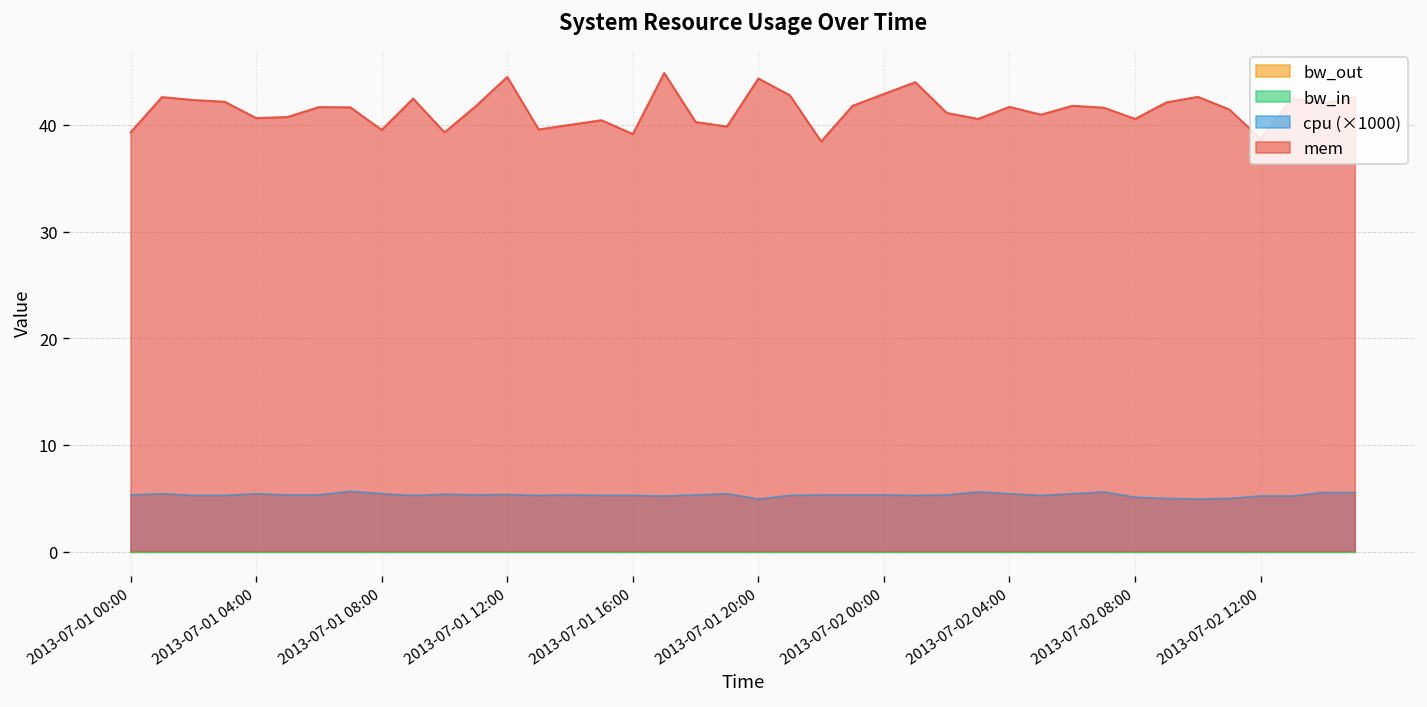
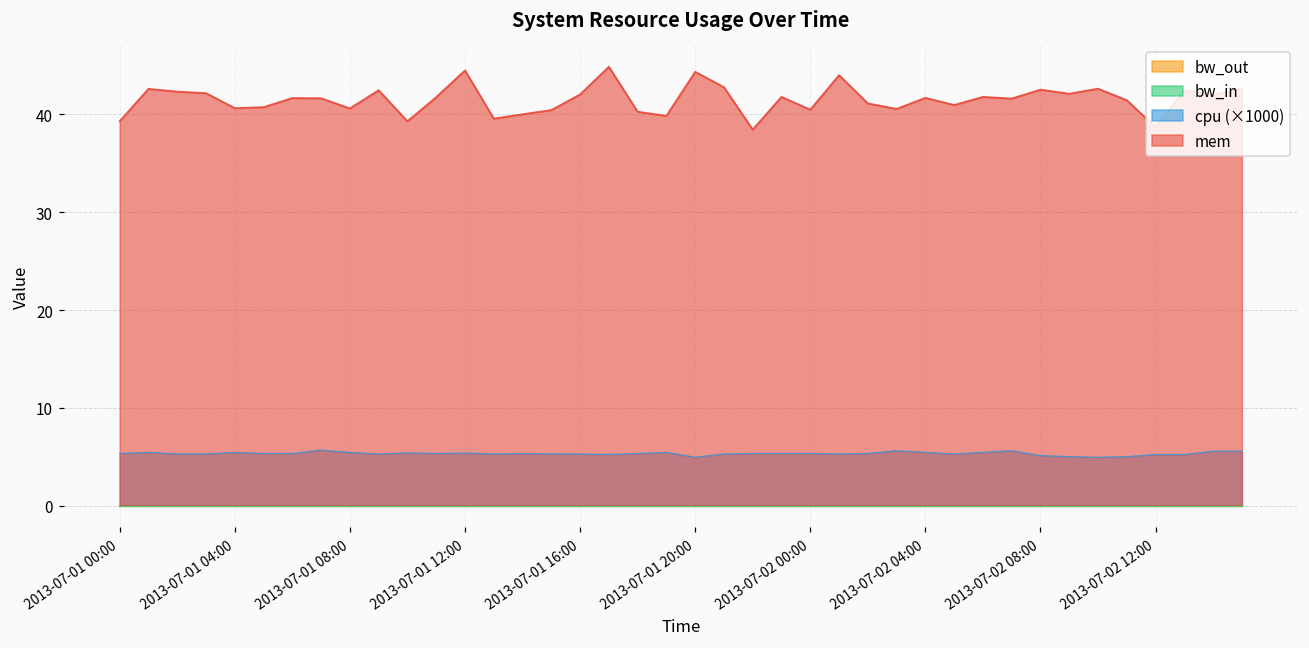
mem, 2013-07-01 08:00: 40 -> 41
mem, 2013-07-01 16:00: 39 -> 42
mem, 2013-07-02 00:00: 43 -> 40
mem, 2013-07-02 08:00: 41 -> 43
